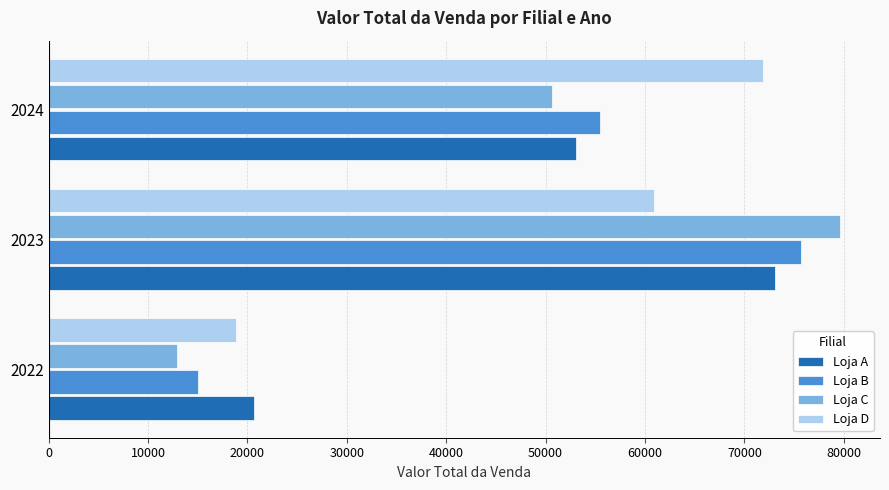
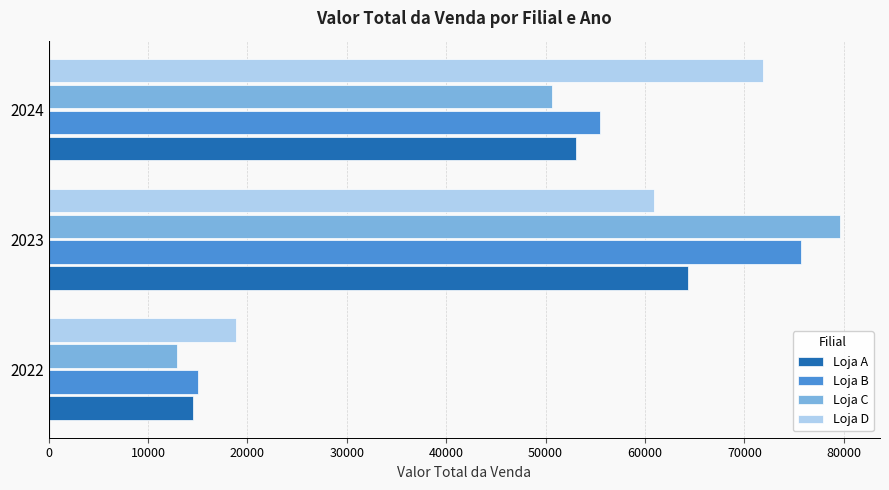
Loja A, 2023: 73000 -> 64000
Loja A, 2022: 21000 -> 15000
